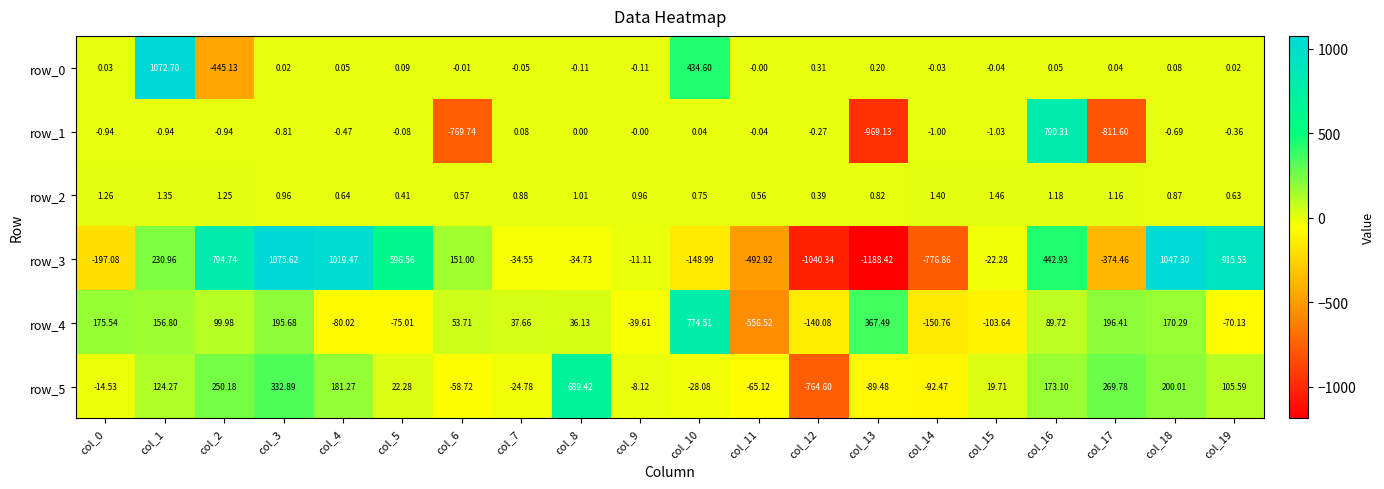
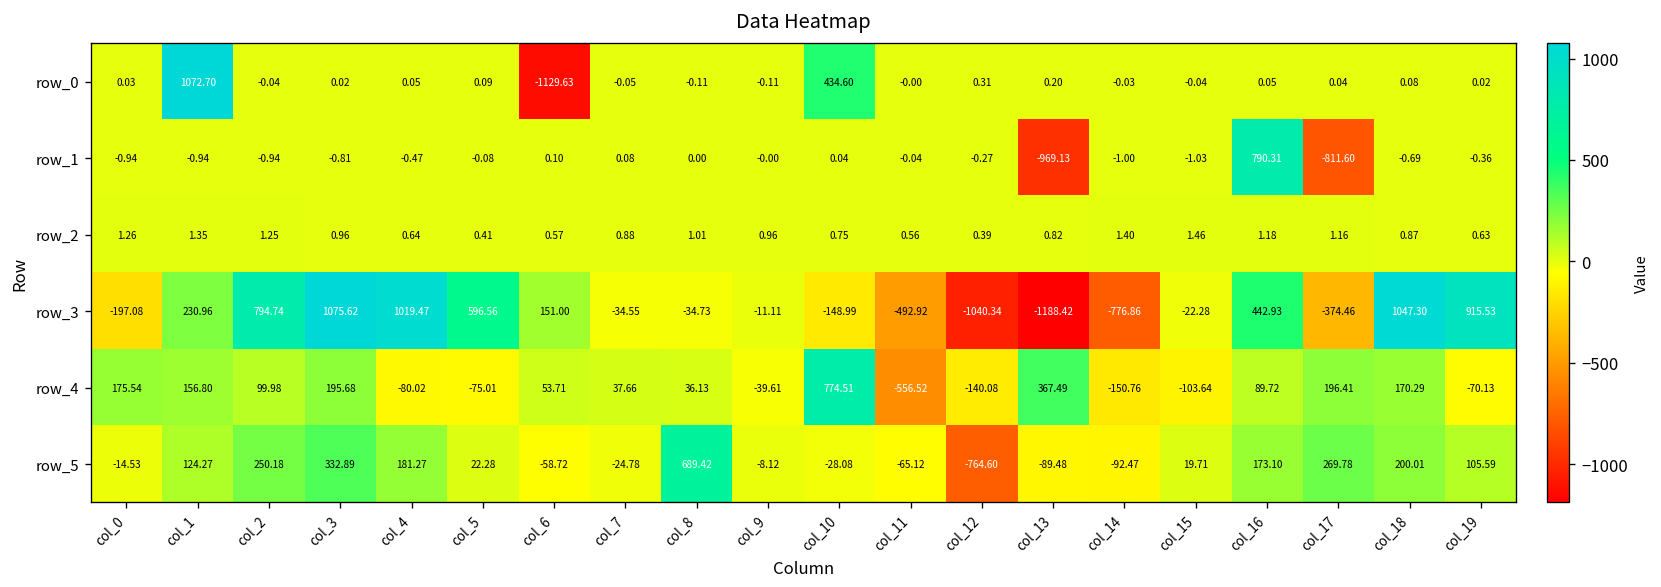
row_0, col_2: -445.13 -> -0.04
row_0, col_6: -0.01 -> -1129.63
row_1, col_6: -769.74 -> 0.10
